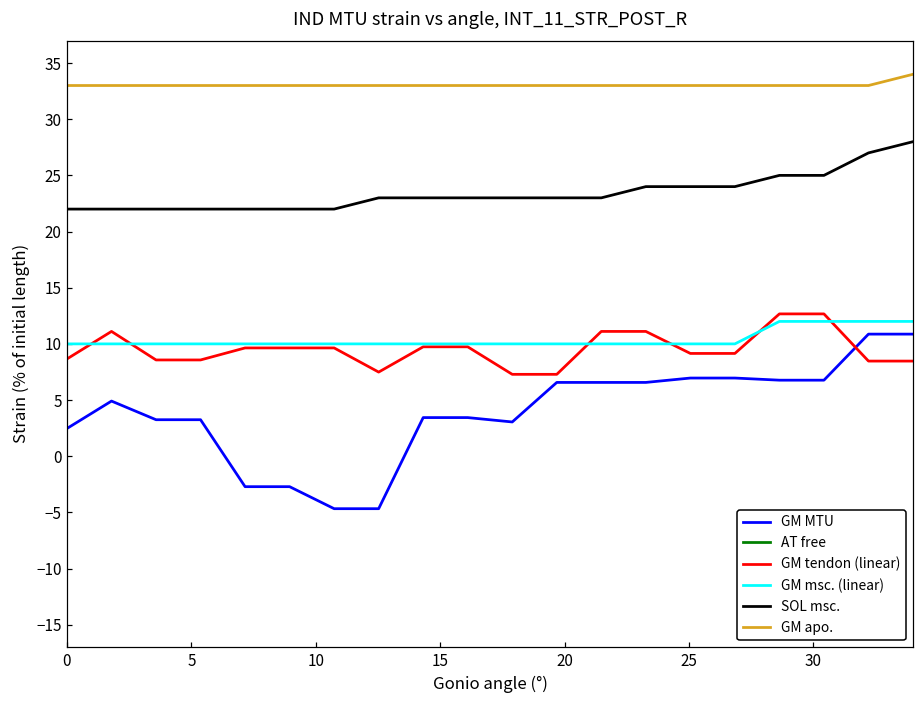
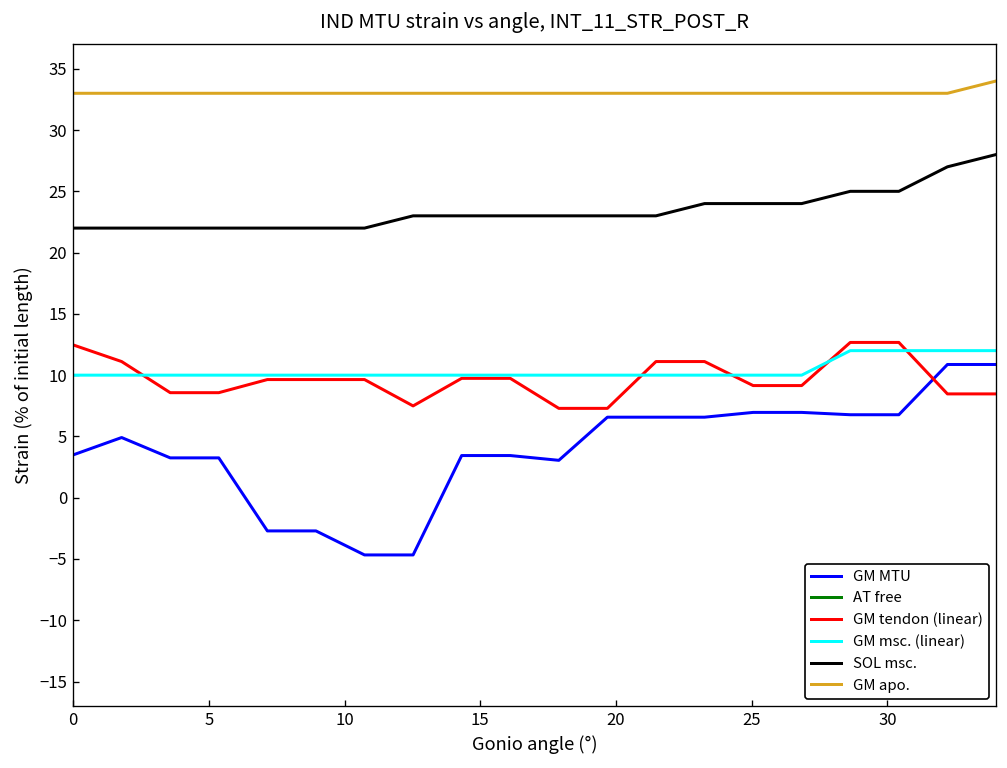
GM MTU, 0: 2.5 -> 3.5
GM tendon (linear), 0: 8.7 -> 12.5
